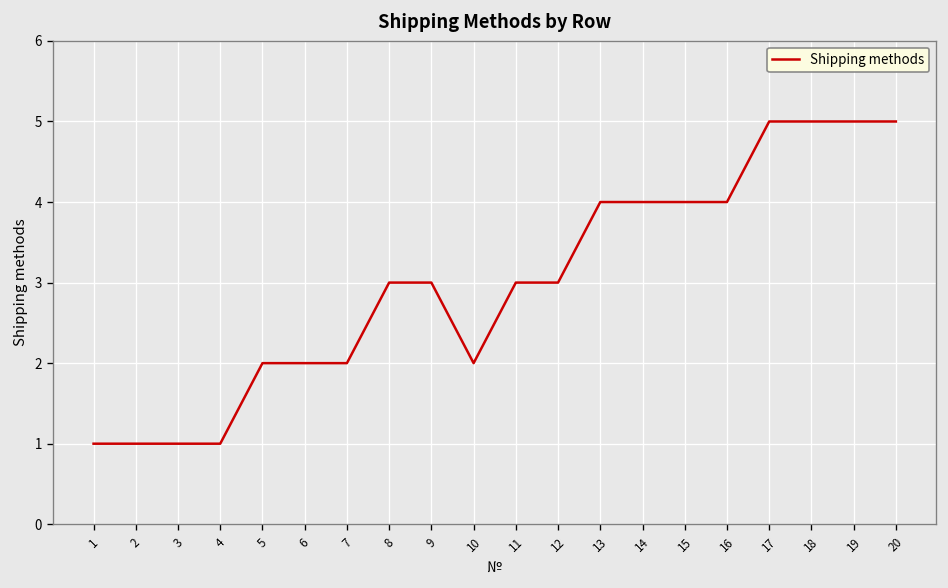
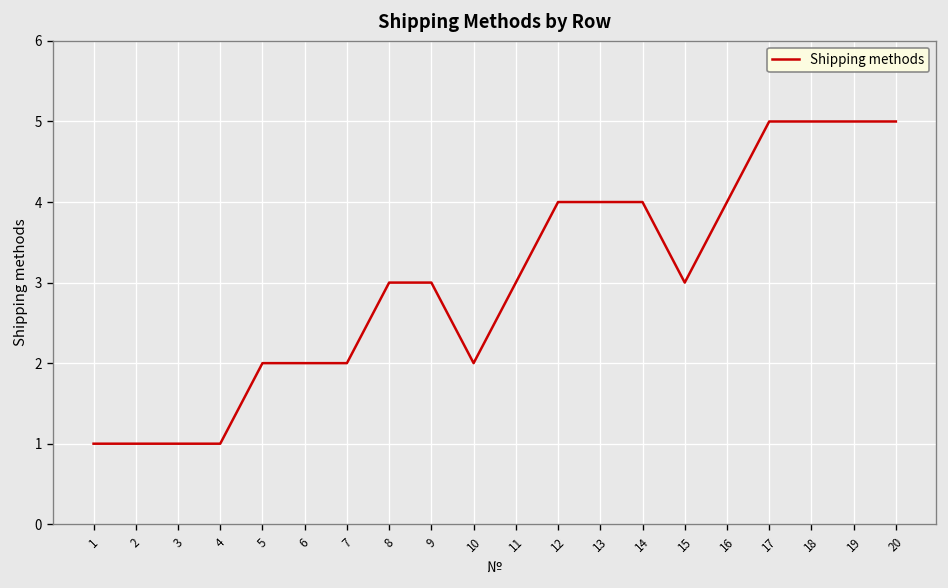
12: 3 -> 4
15: 4 -> 3
